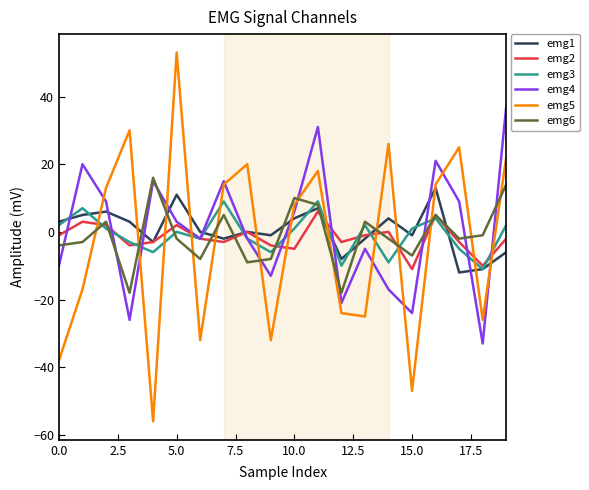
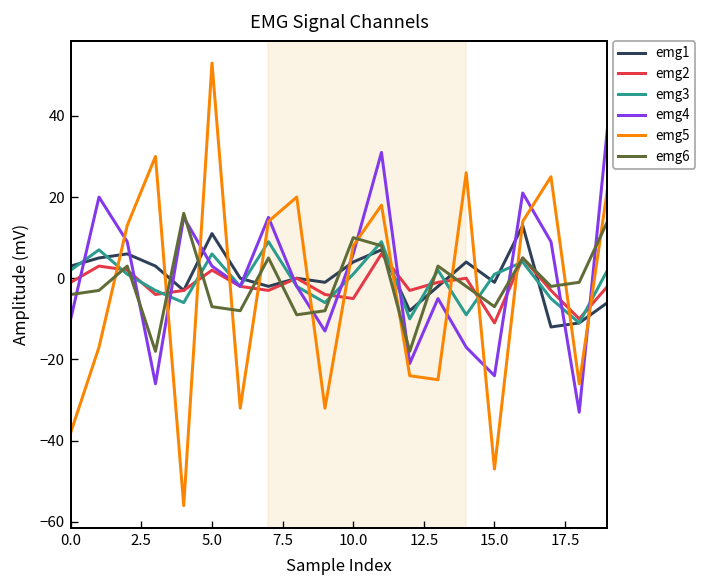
emg3, 5.0: 0 -> 6
emg6, 5.0: -2 -> -7
